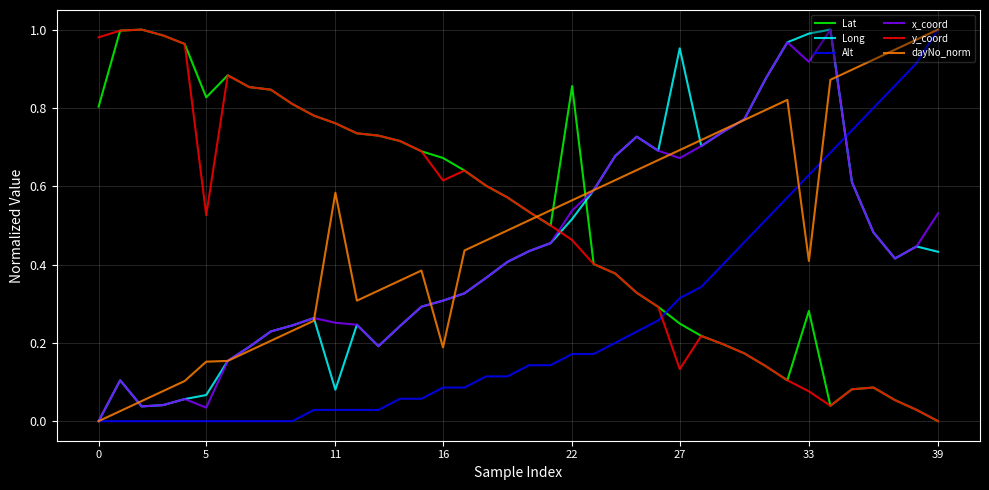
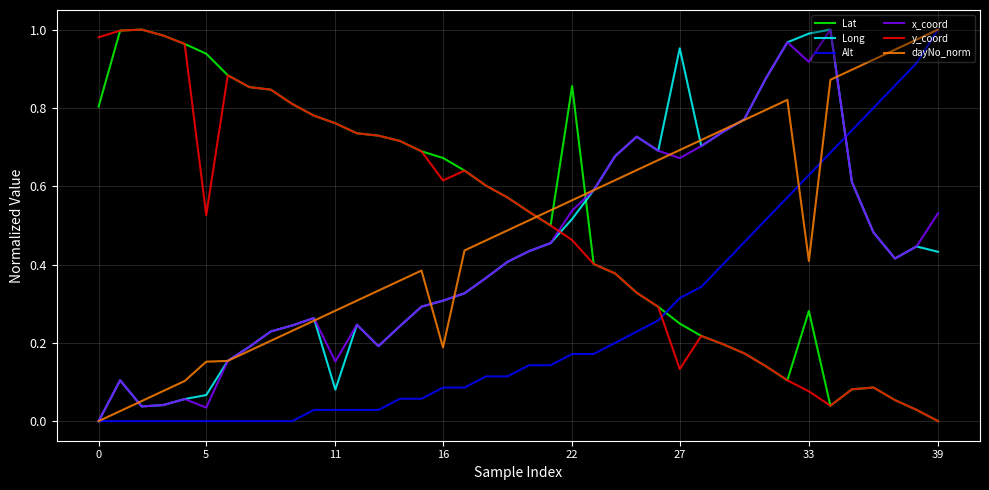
Lat, 5: 0.83 -> 0.94
x_coord, 11: 0.25 -> 0.15
dayNo_norm, 11: 0.58 -> 0.28
